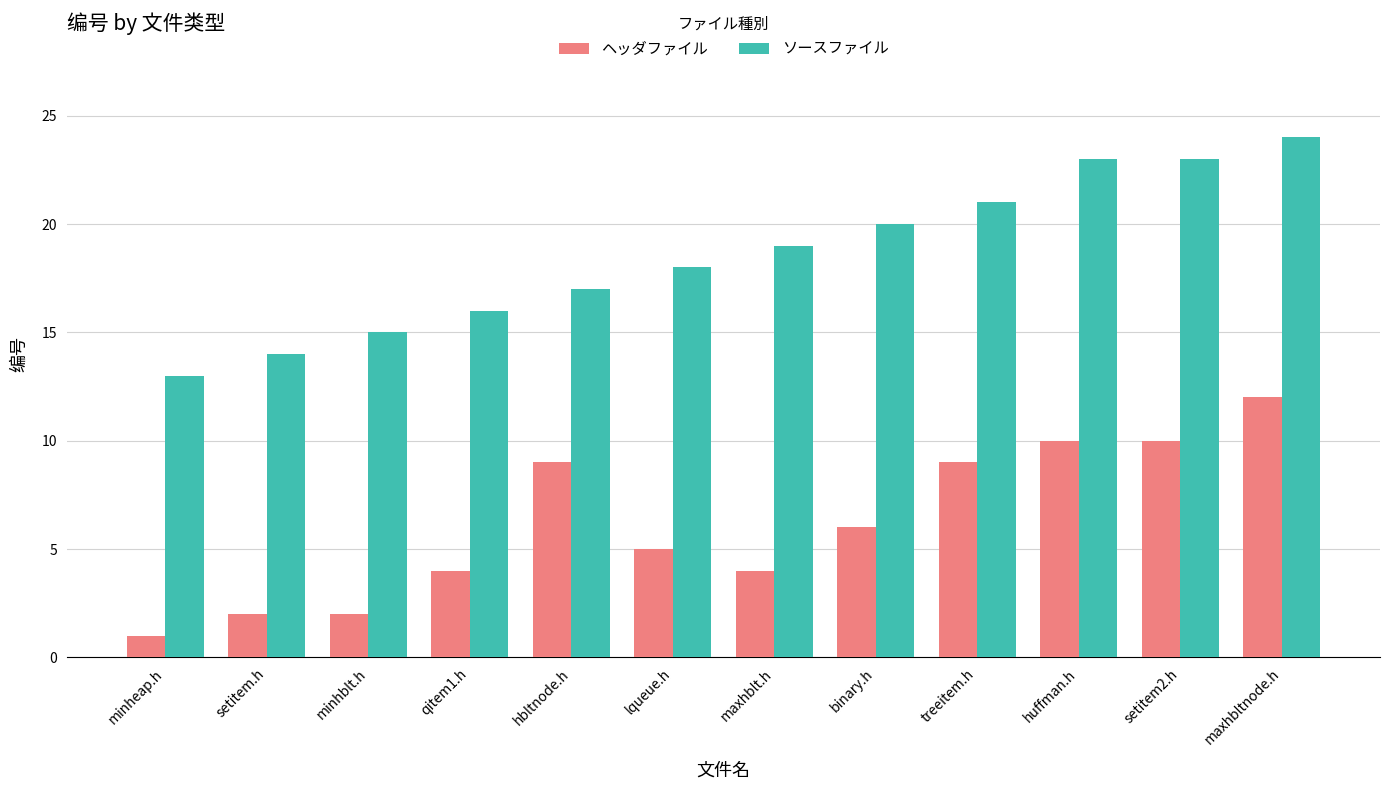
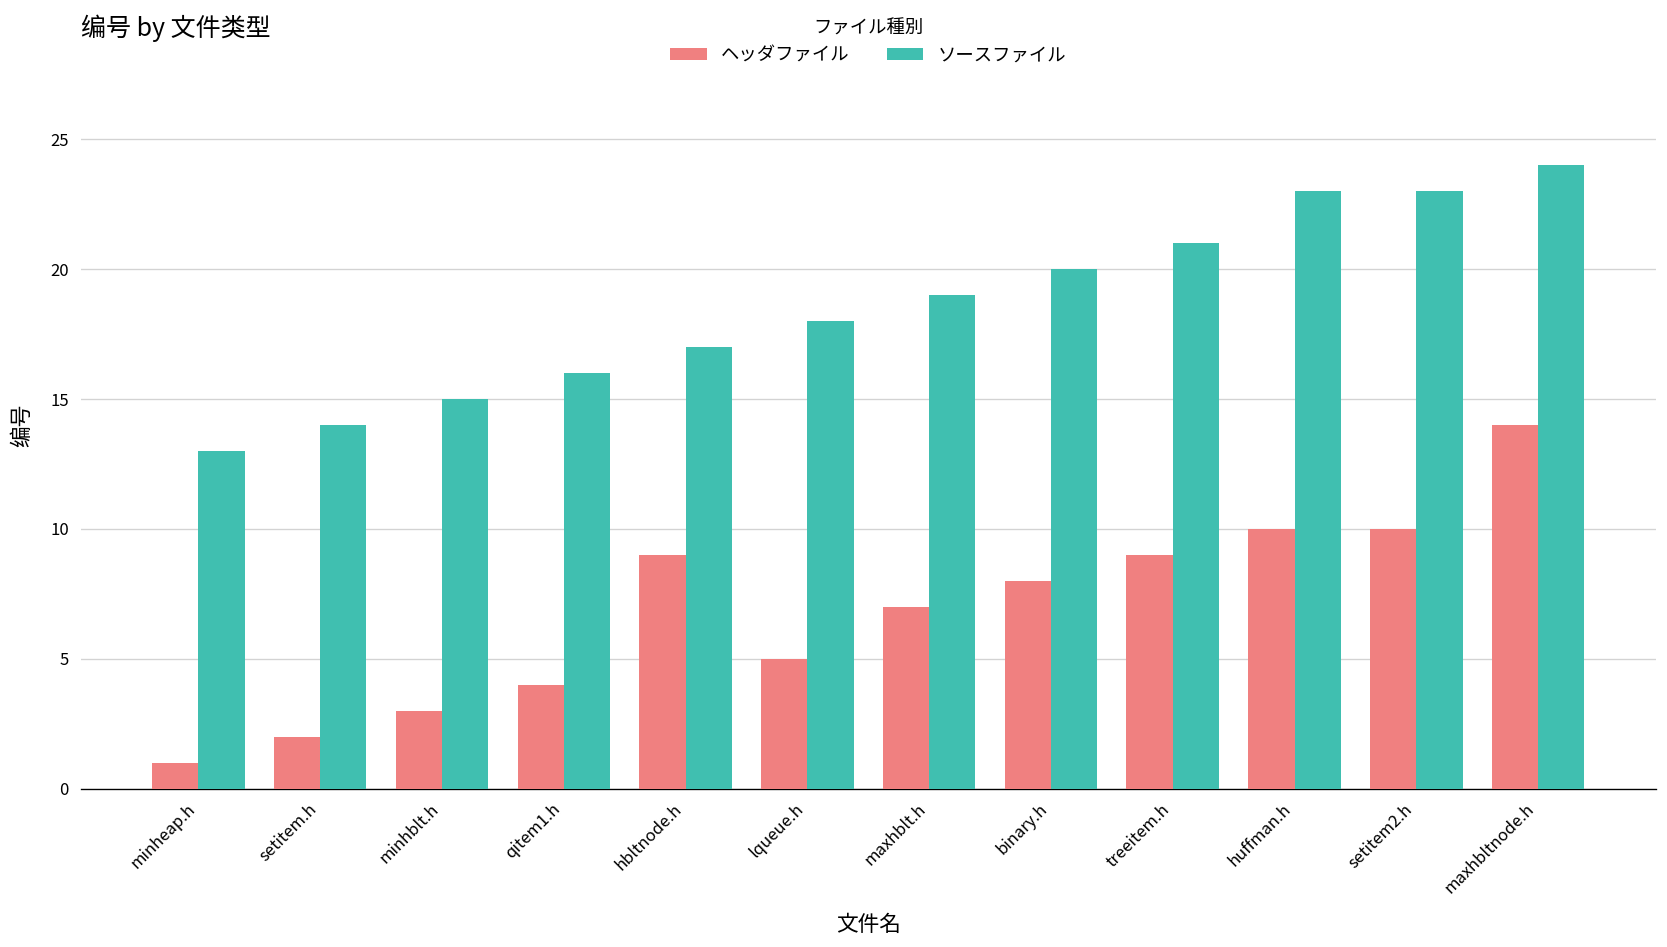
ヘッダファイル, minhblt.h: 2 -> 3
ヘッダファイル, maxhblt.h: 4 -> 7
ヘッダファイル, binary.h: 6 -> 8
ヘッダファイル, maxhbltnode.h: 12 -> 14
